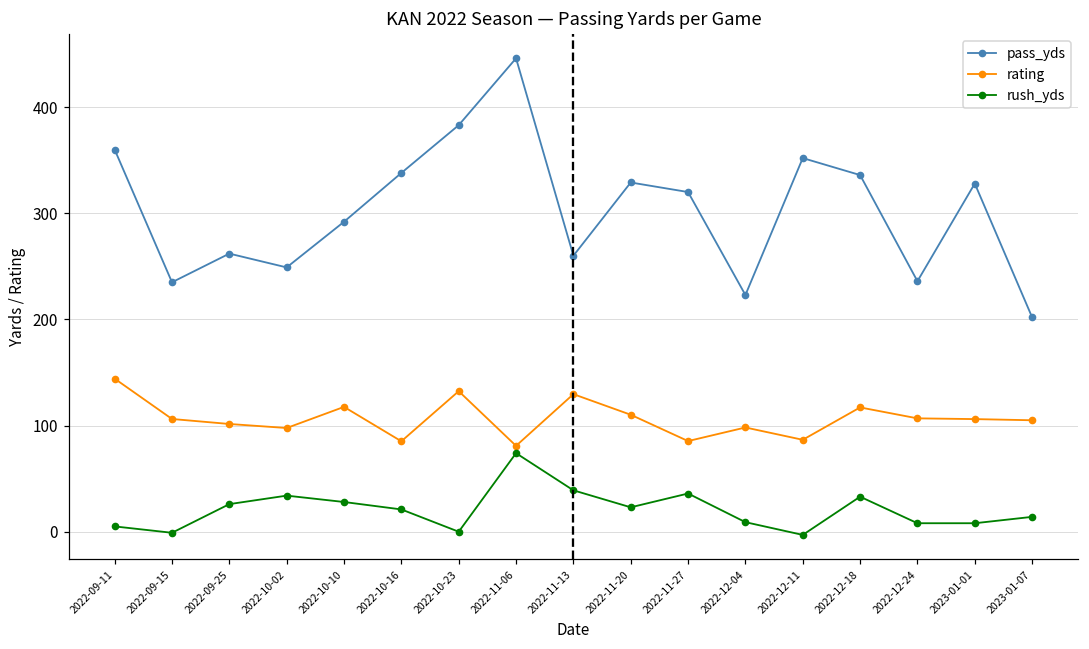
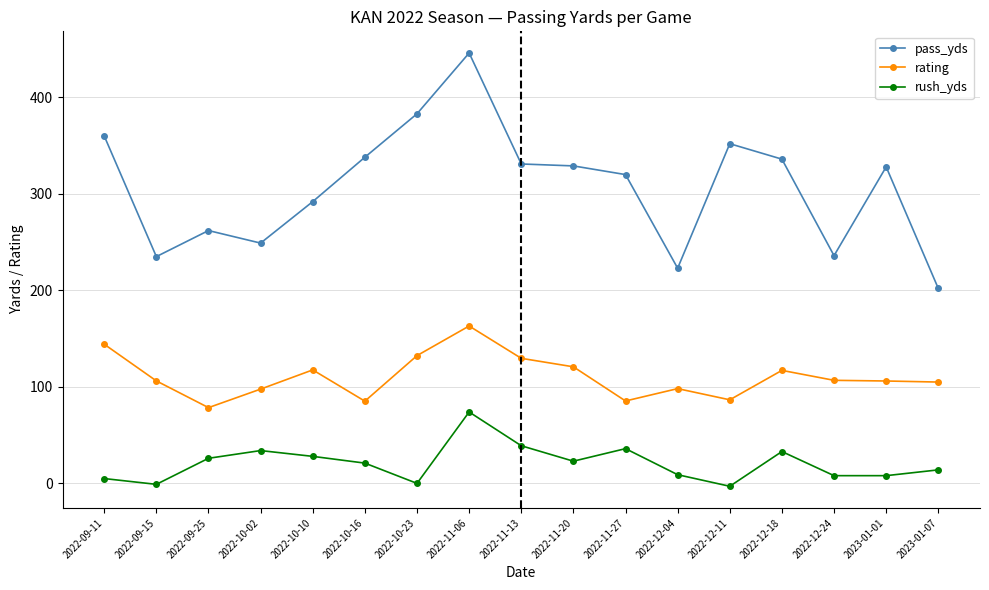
rating, 2022-09-25: 100 -> 80
rating, 2022-11-06: 80 -> 160
pass_yds, 2022-11-13: 260 -> 330
rating, 2022-11-20: 110 -> 120
